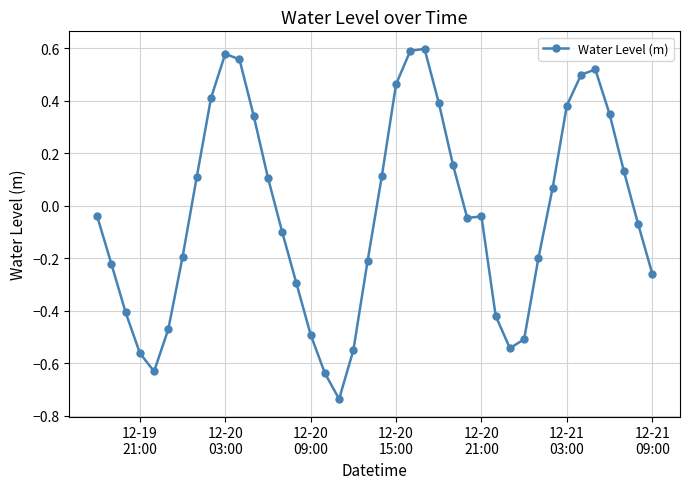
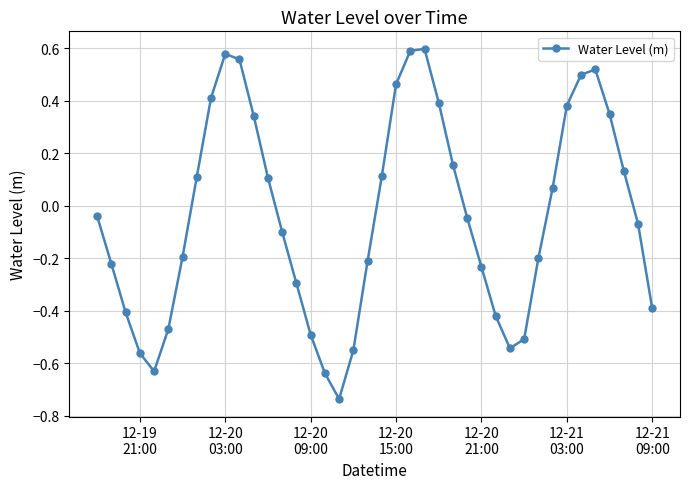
12-20 21:00: -0.04 -> -0.23
12-21 09:00: -0.26 -> -0.39
